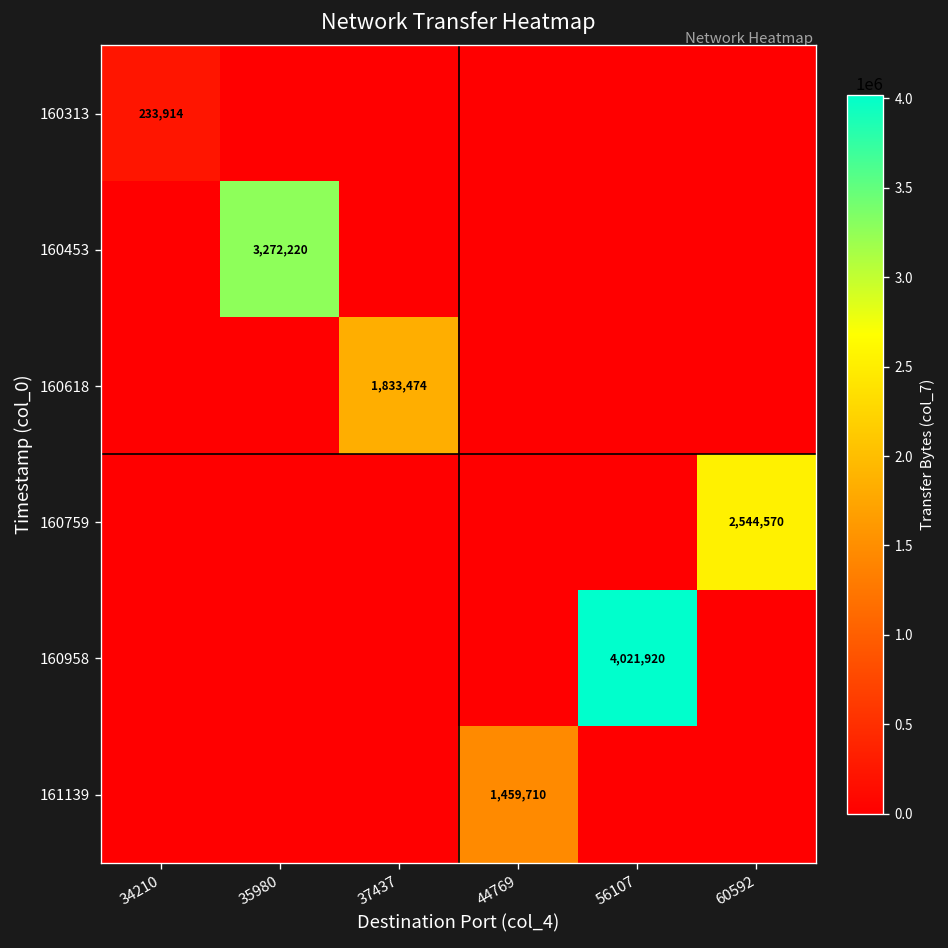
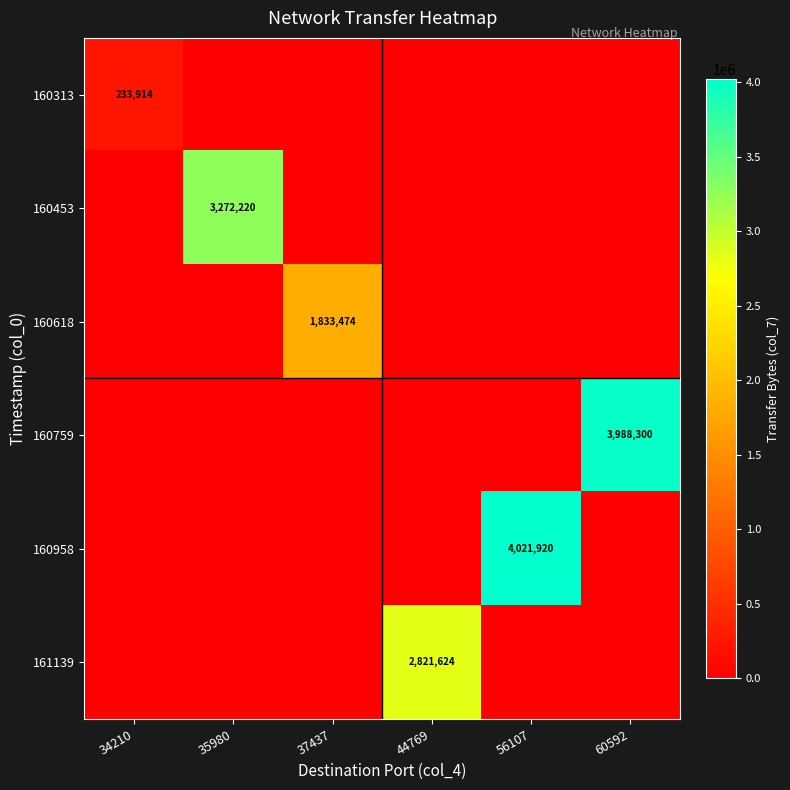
160759, 60592: 2,544,570 -> 3,988,300
161139, 44769: 1,459,710 -> 2,821,624
